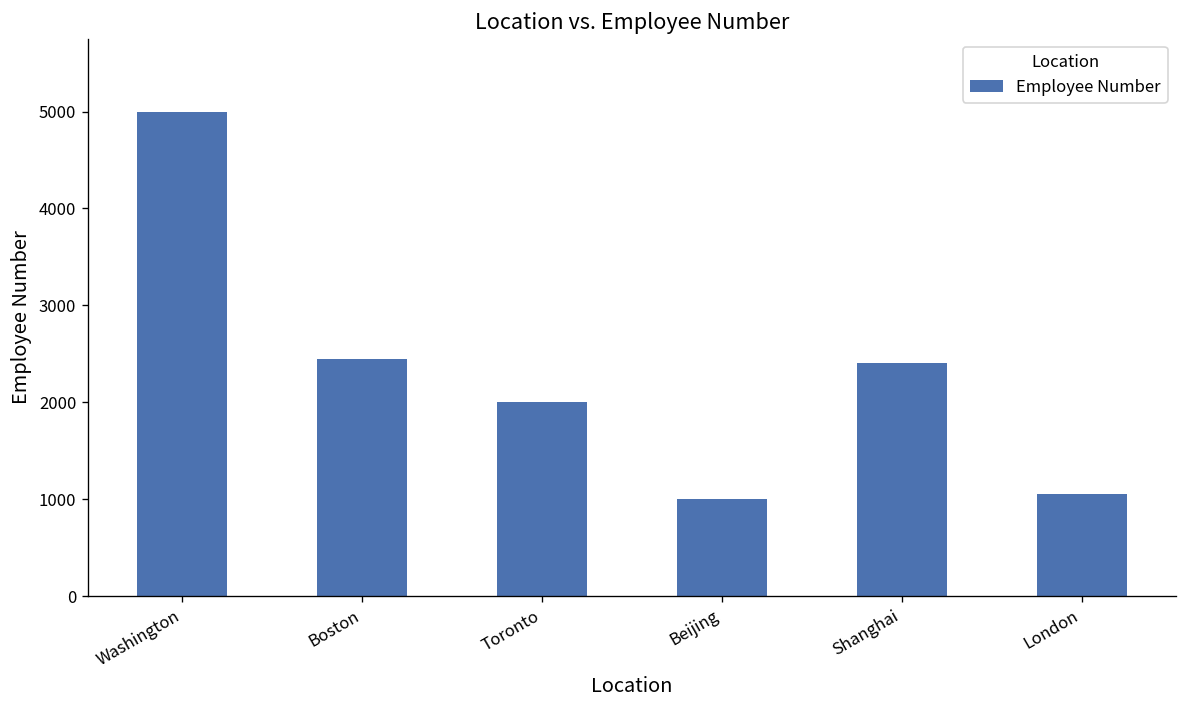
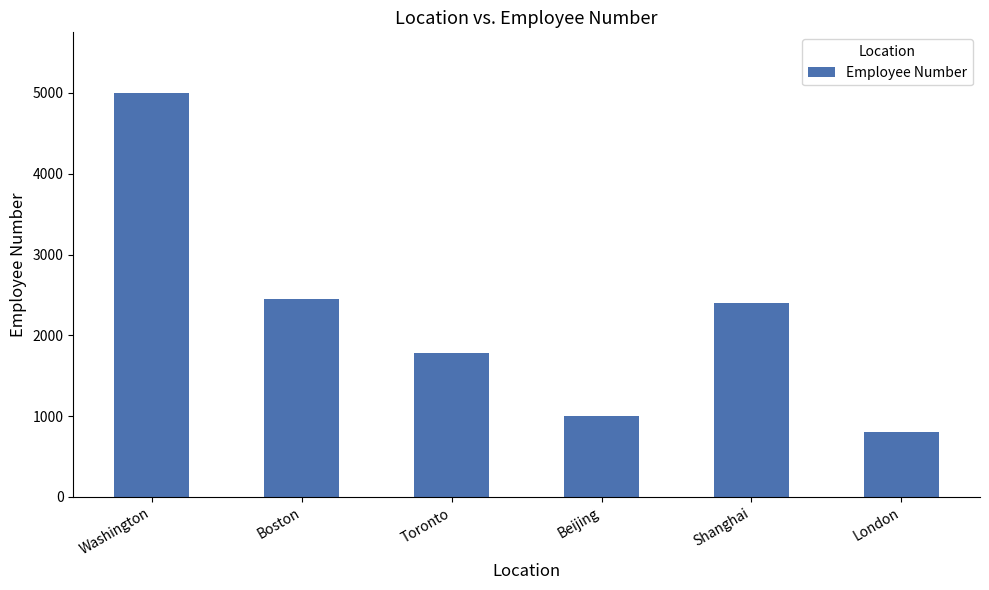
Toronto: 2000 -> 1800
London: 1100 -> 800
